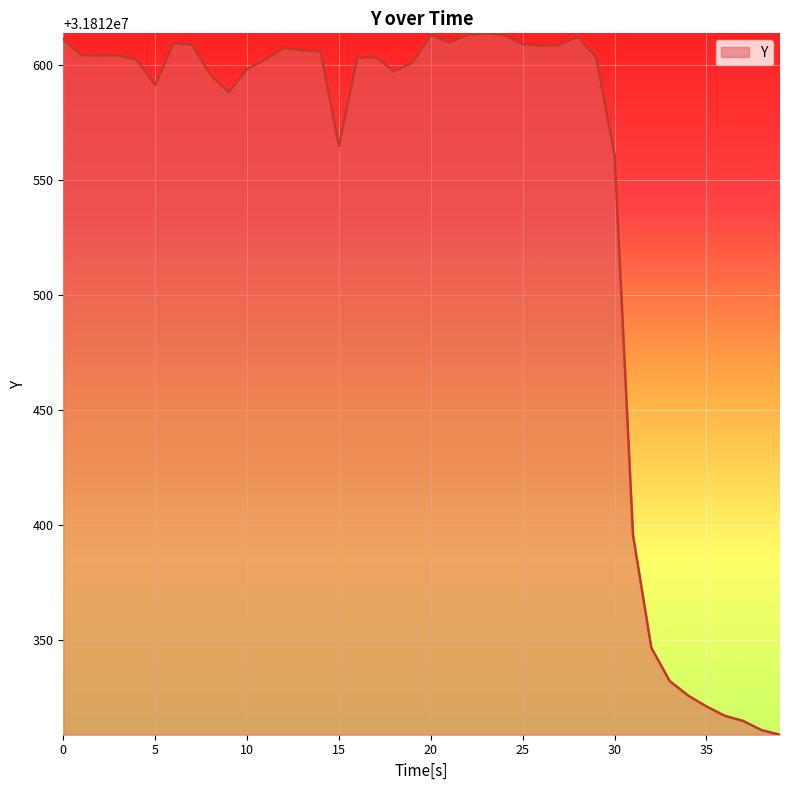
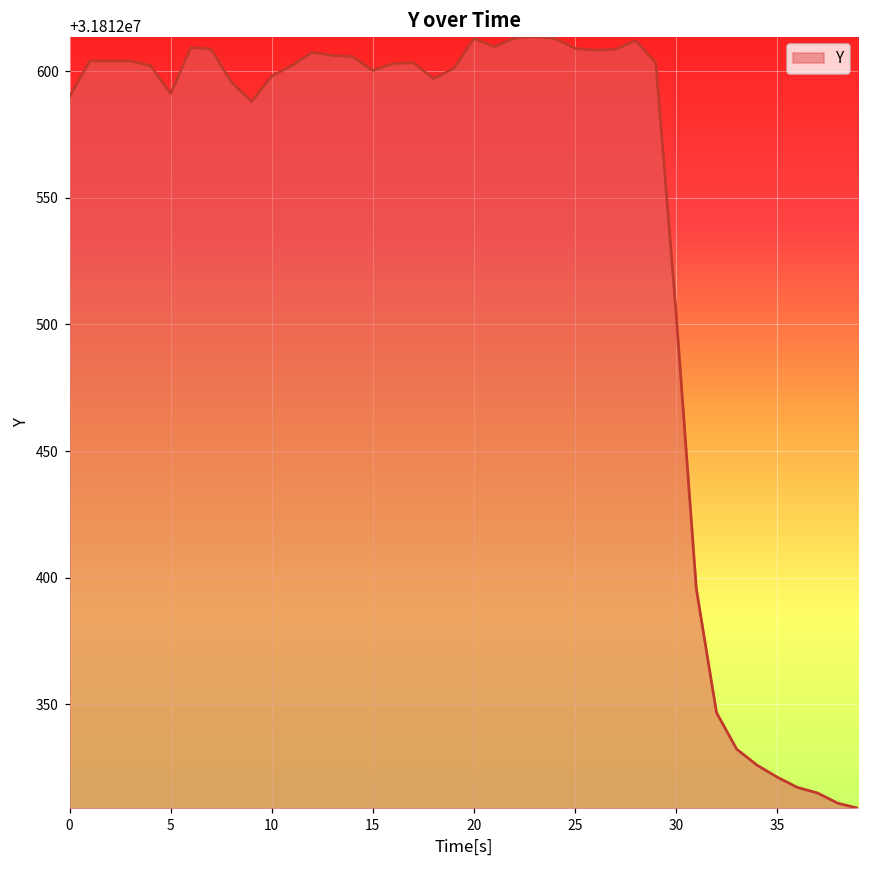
0: 31812611 -> 31812590
15: 31812565 -> 31812600
30: 31812561 -> 31812505
